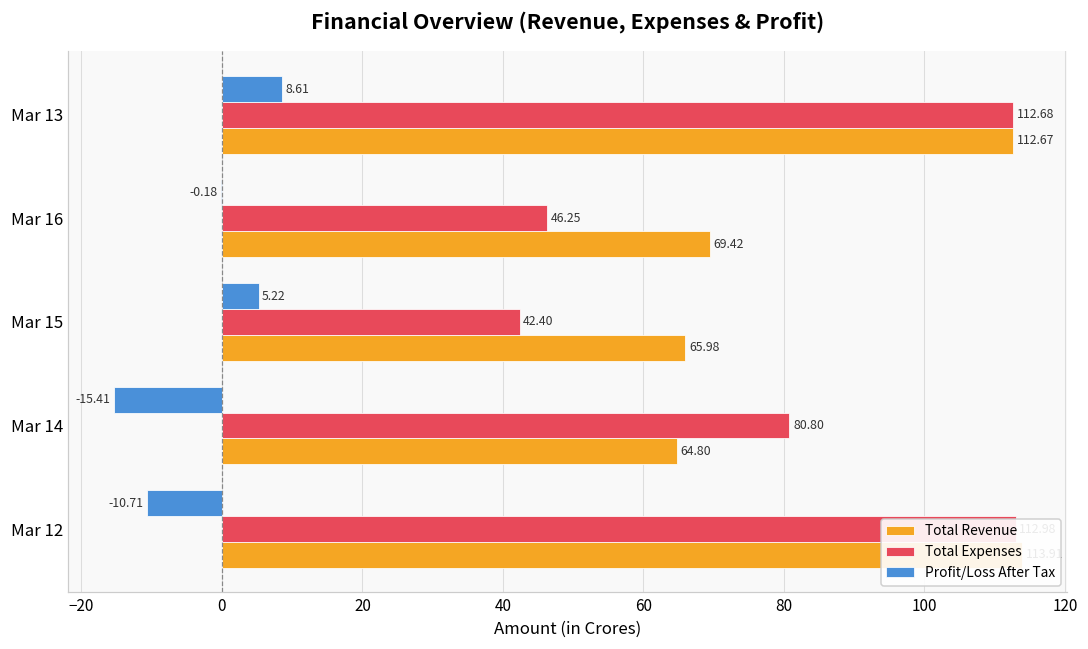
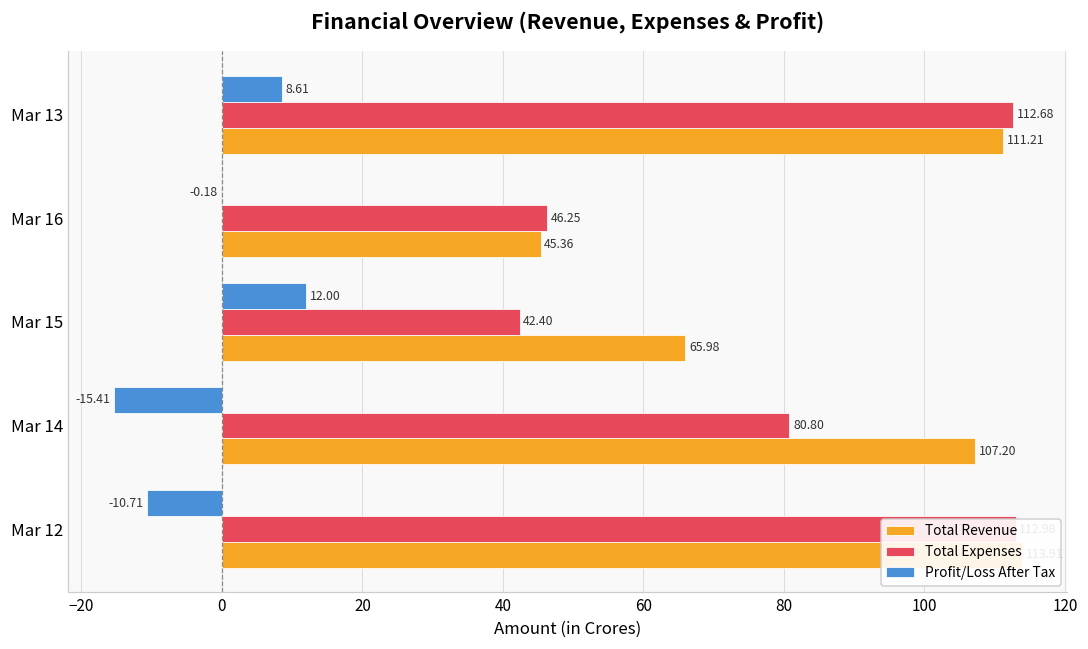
Total Revenue, Mar 13: 112.67 -> 111.21
Total Revenue, Mar 16: 69.42 -> 45.36
Profit/Loss After Tax, Mar 15: 5.22 -> 12.00
Total Revenue, Mar 14: 64.80 -> 107.20
